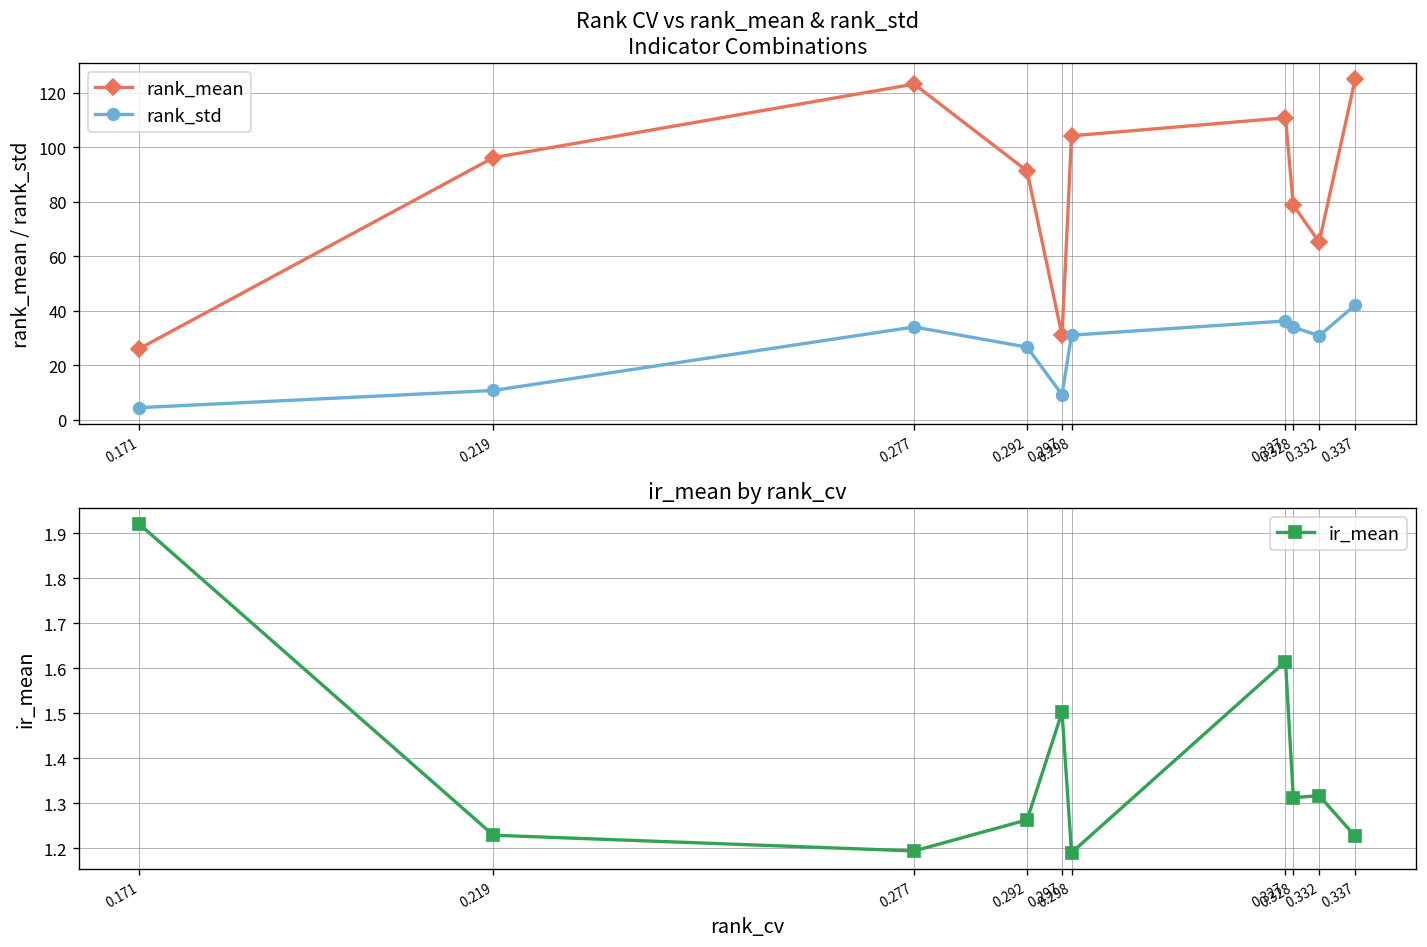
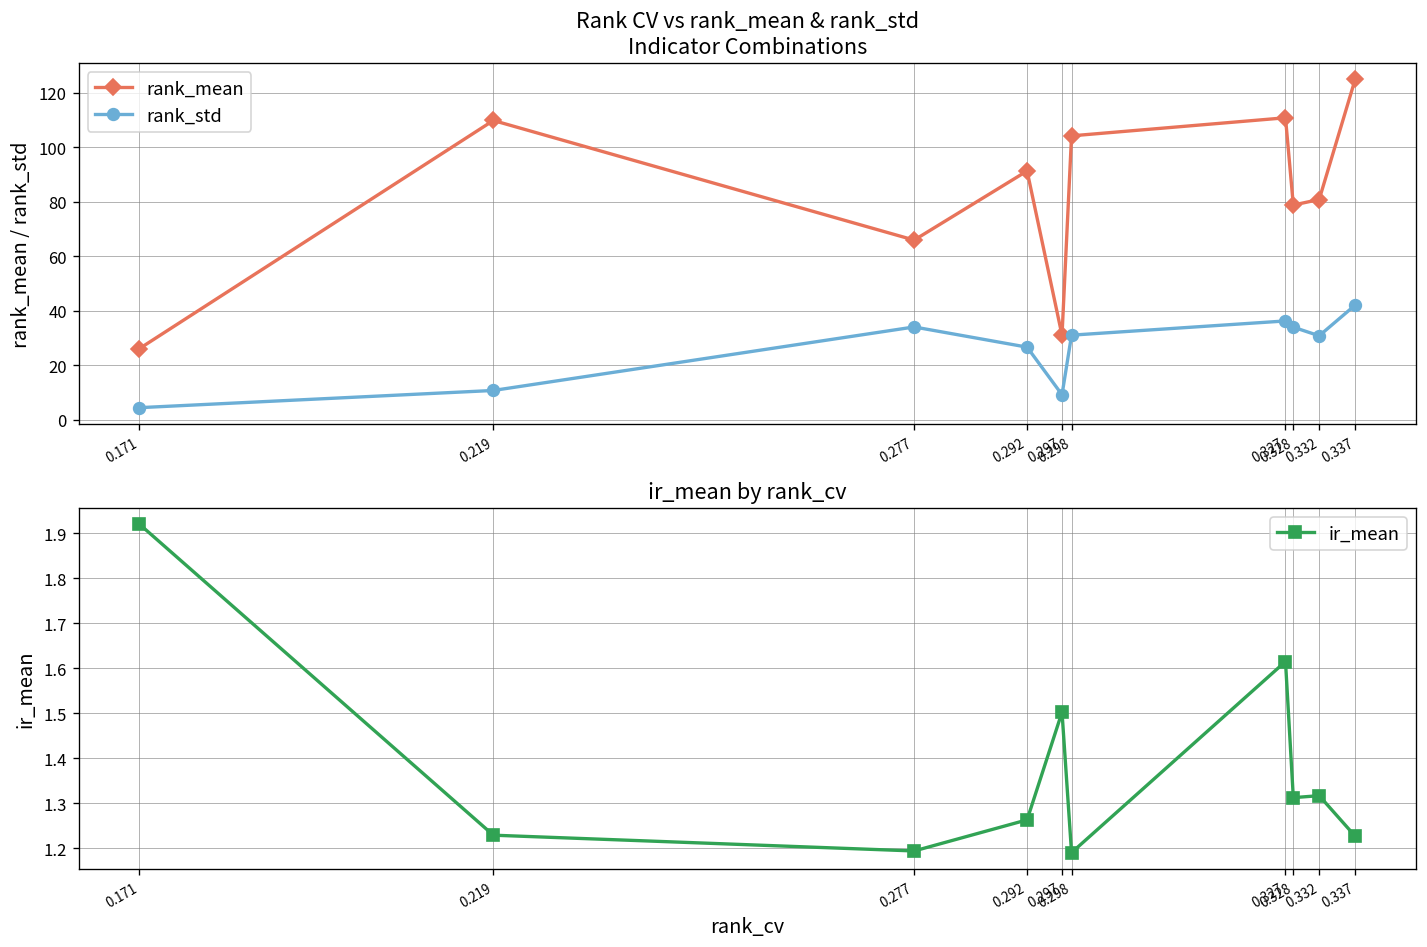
Rank CV vs rank_mean & rank_std Indicator Combinations, rank_mean, 0.219: 96 -> 110
Rank CV vs rank_mean & rank_std Indicator Combinations, rank_mean, 0.277: 123 -> 66
Rank CV vs rank_mean & rank_std Indicator Combinations, rank_mean, 0.332: 65 -> 81
